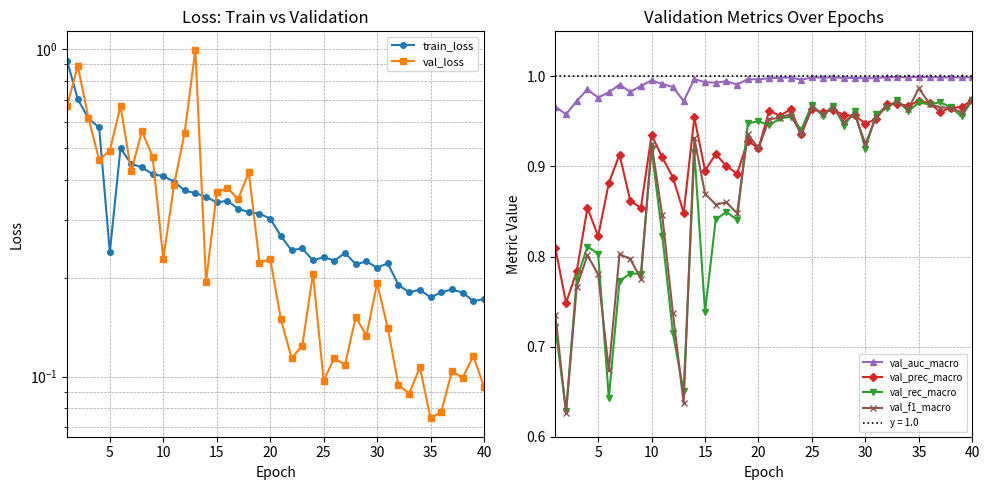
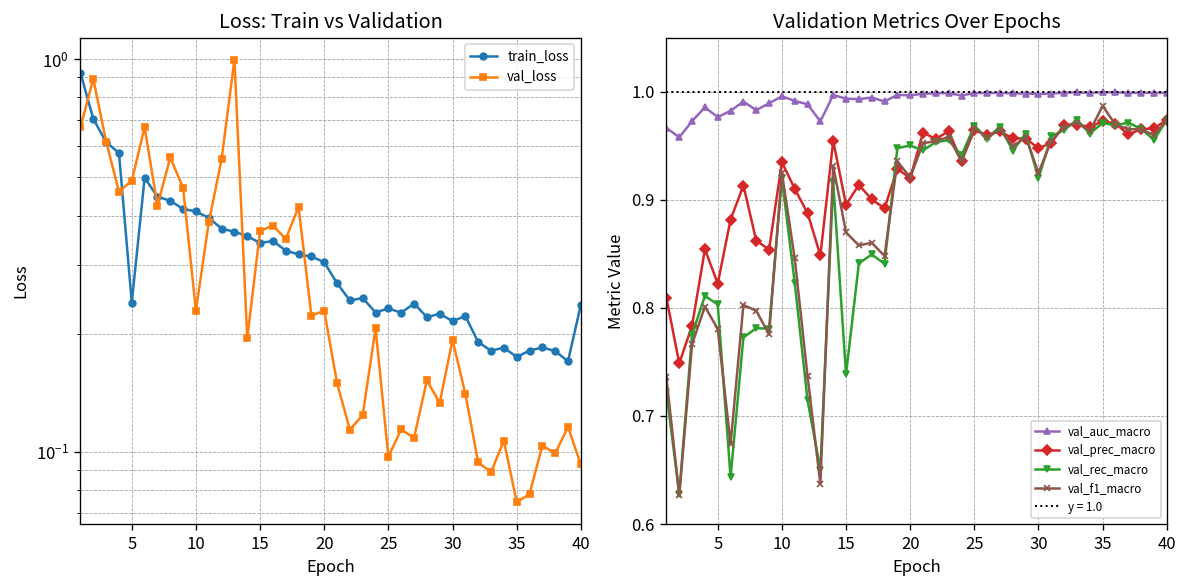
Loss: Train vs Validation, train_loss, 40: 0.17 -> 0.24
